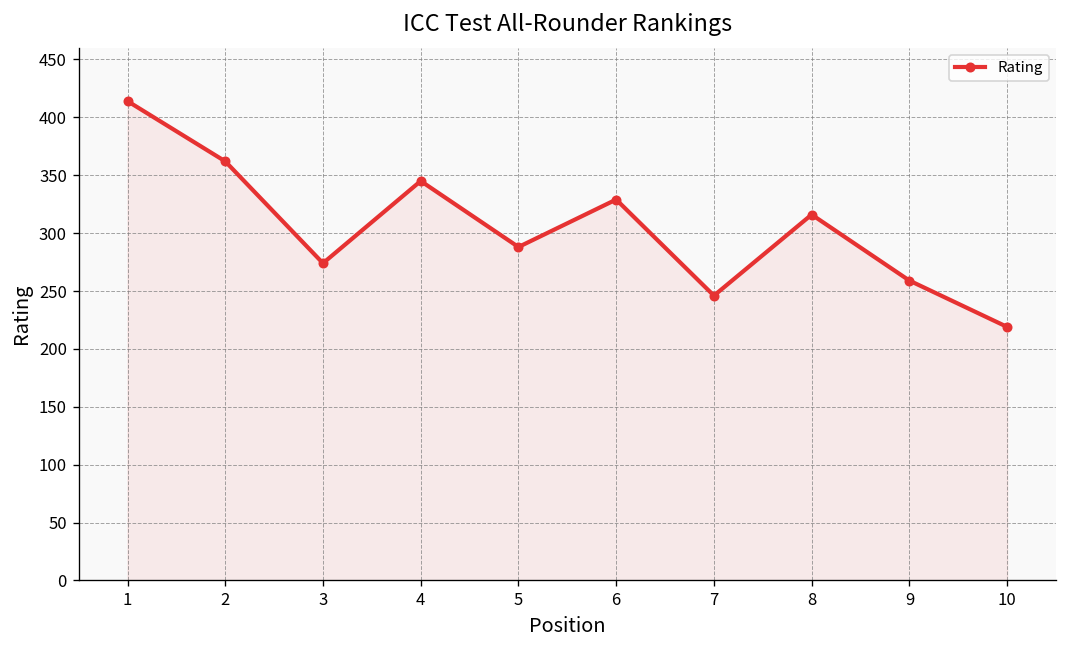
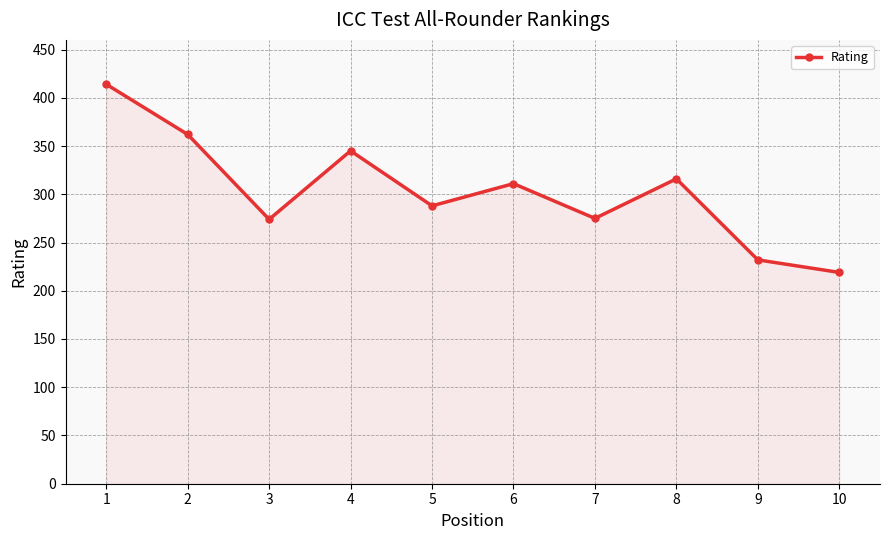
6: 330 -> 310
7: 250 -> 280
9: 260 -> 230
